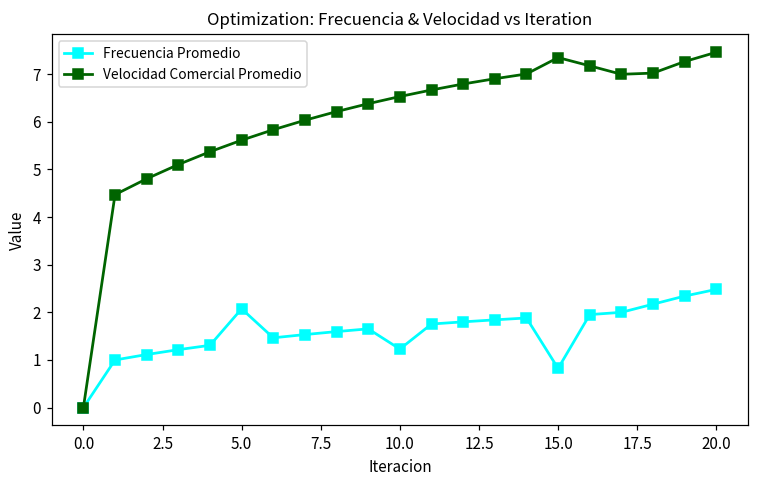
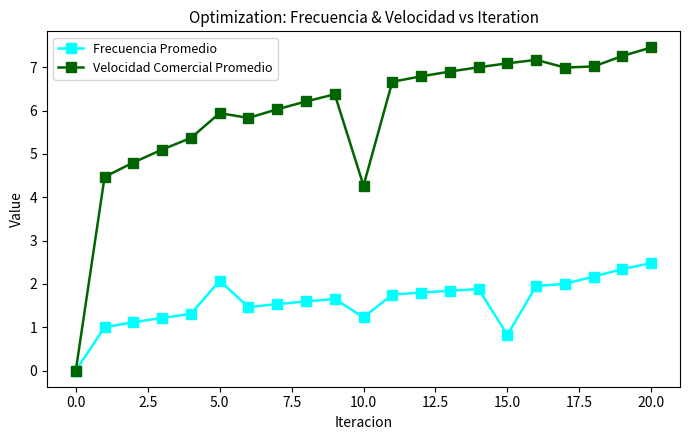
Velocidad Comercial Promedio, 5.0: 5.6 -> 5.9
Velocidad Comercial Promedio, 10.0: 6.5 -> 4.3
Velocidad Comercial Promedio, 15.0: 7.3 -> 7.1
